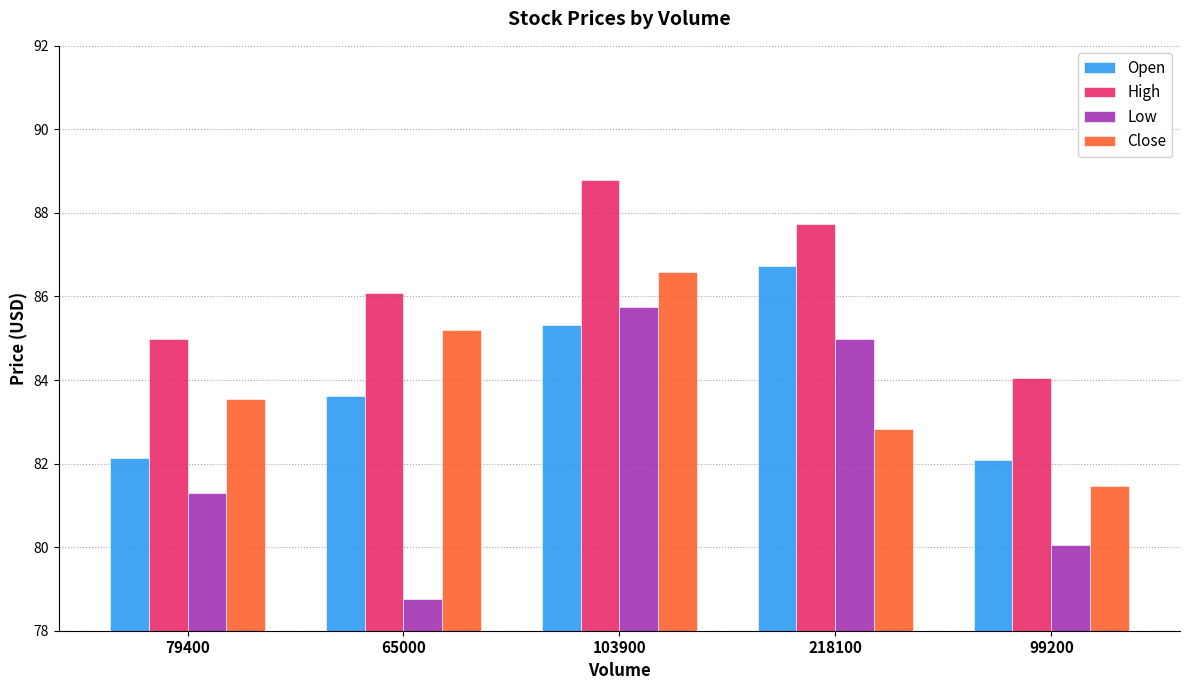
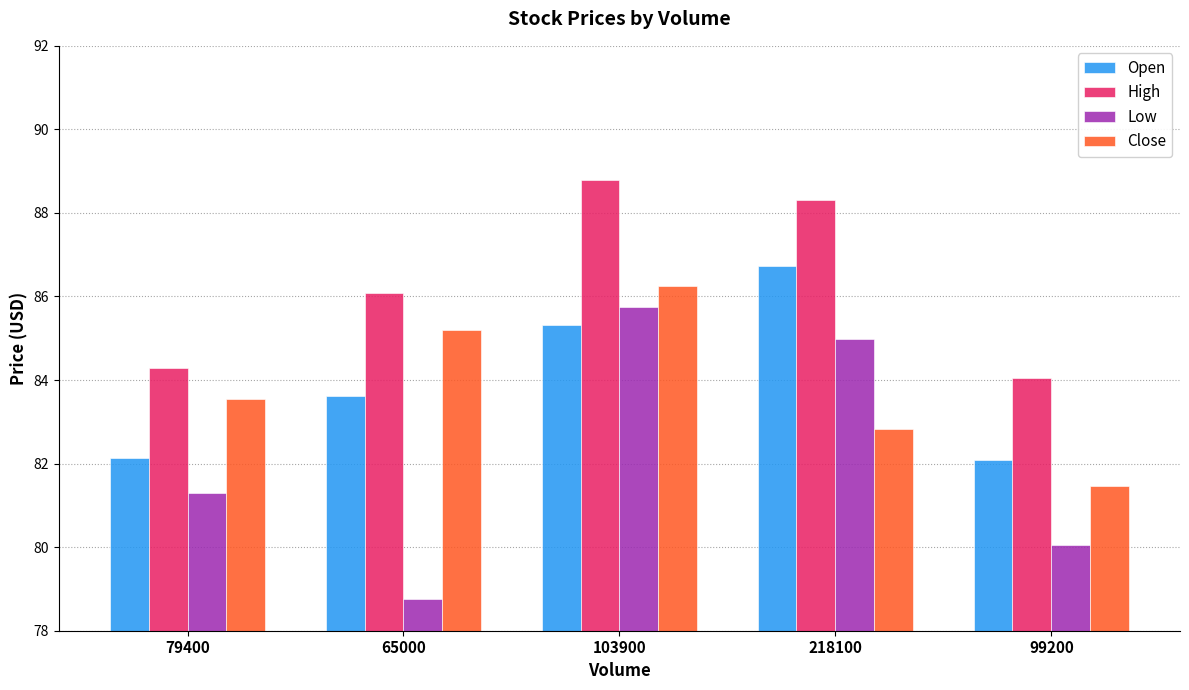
High, 79400: 85.0 -> 84.3
Close, 103900: 86.6 -> 86.3
High, 218100: 87.7 -> 88.3
